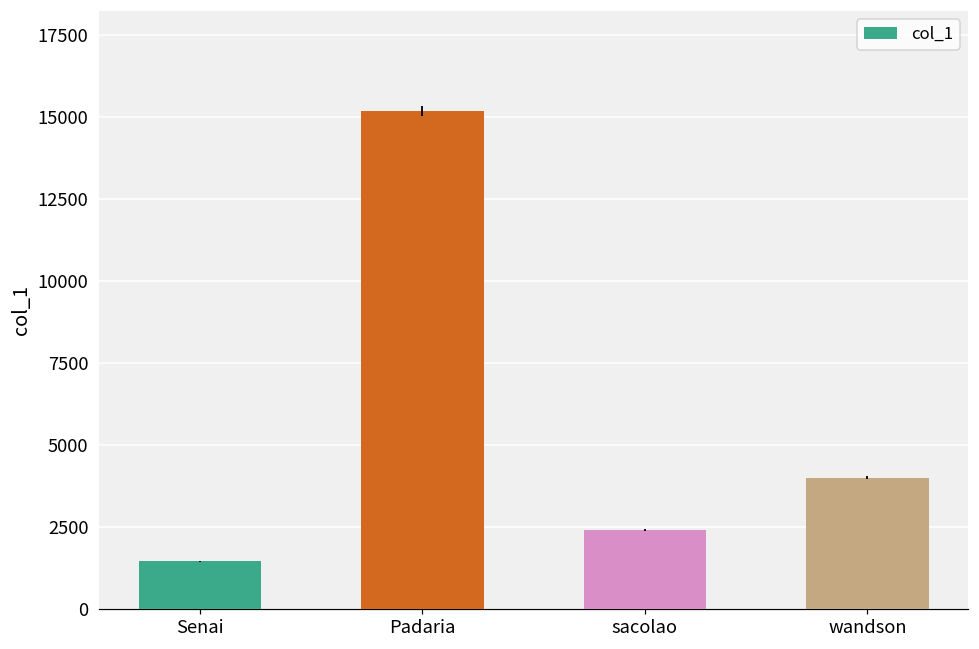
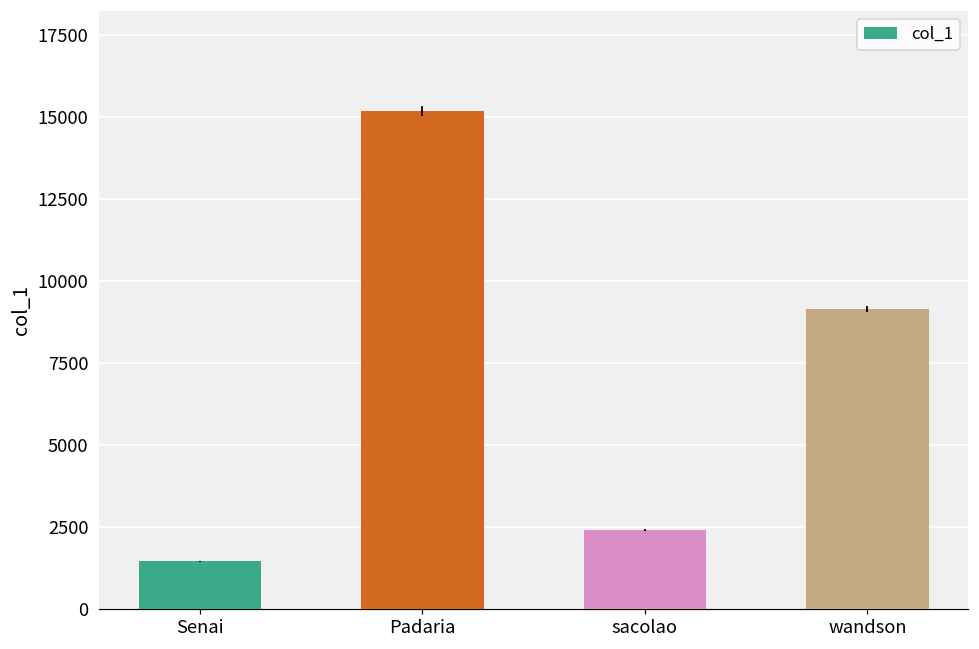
wandson: 4000 -> 9100
